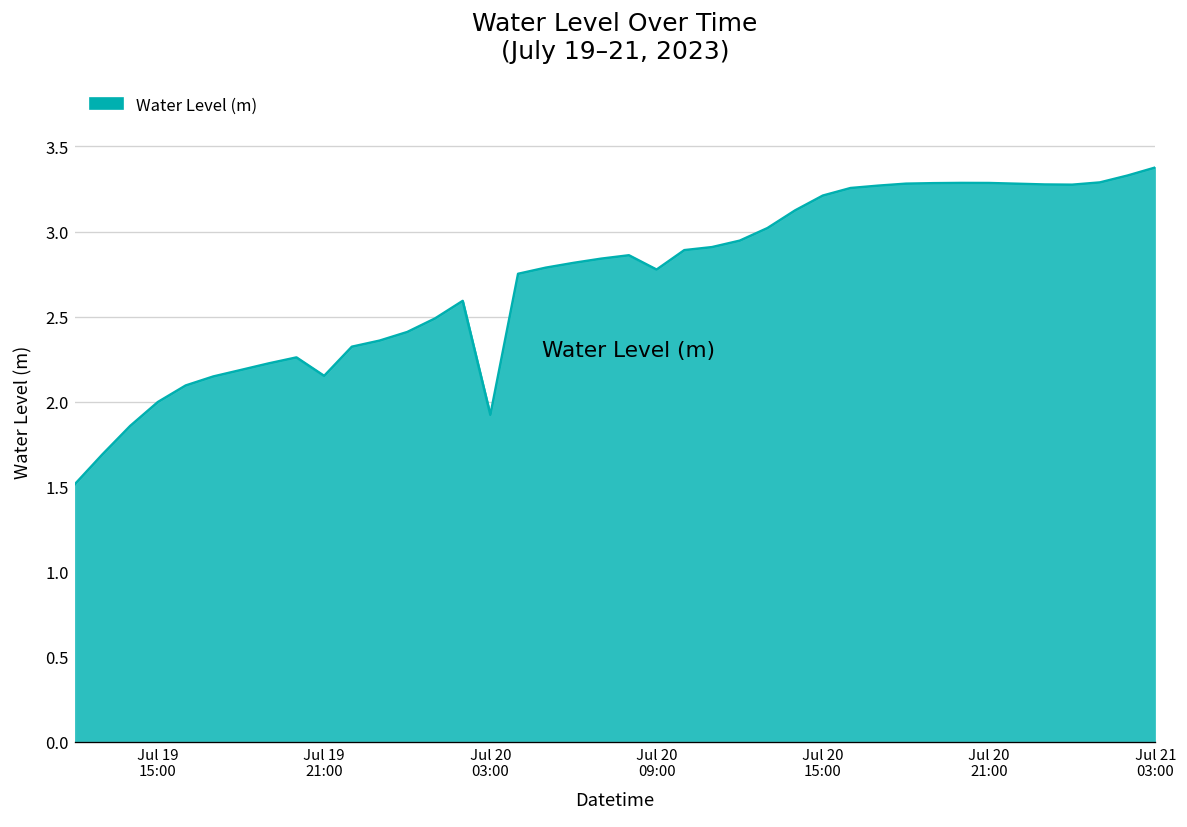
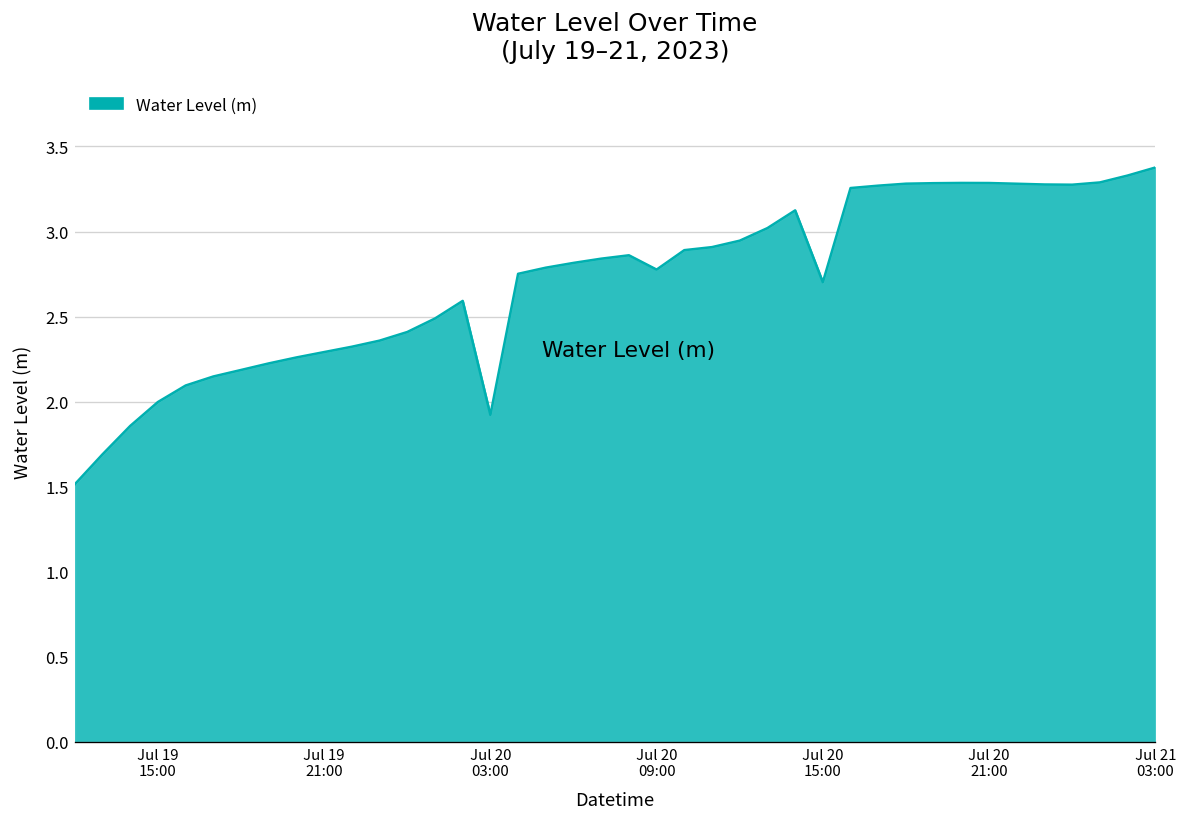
Jul 19 21:00: 2.15 -> 2.29
Jul 20 15:00: 3.21 -> 2.70
